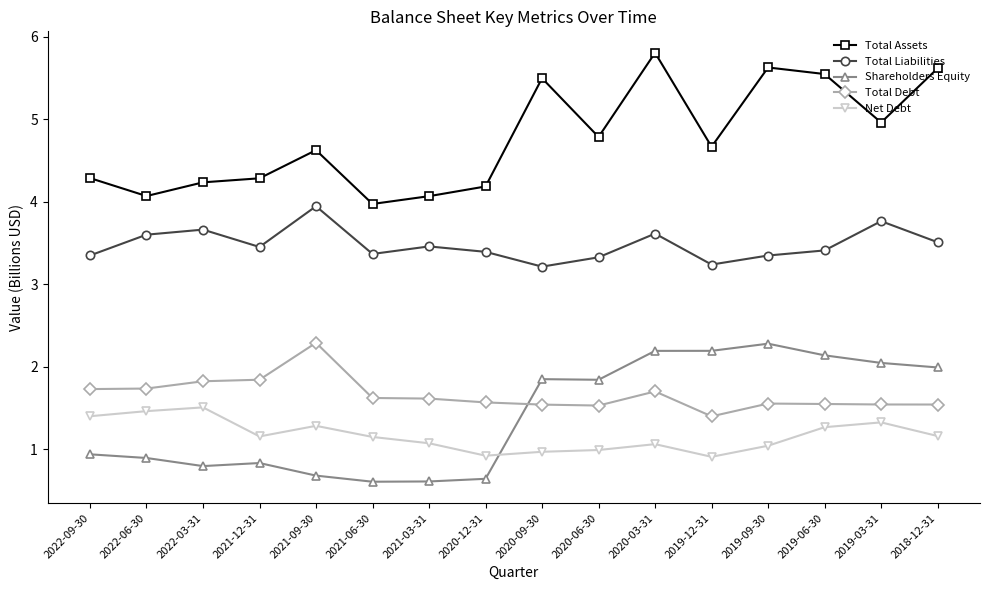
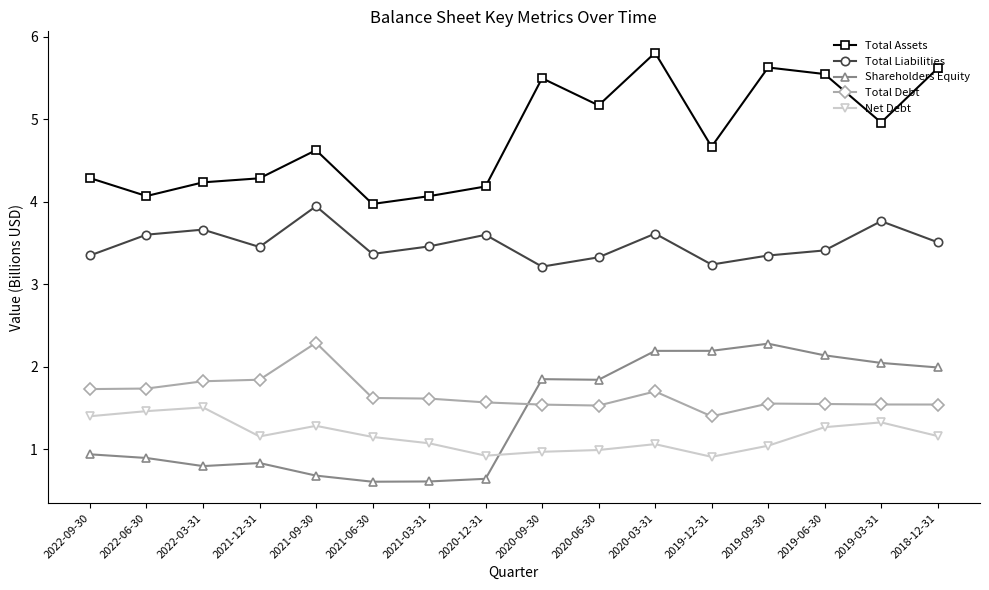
Total Liabilities, 2020-12-31: 3.4 -> 3.6
Total Assets, 2020-06-30: 4.8 -> 5.2
